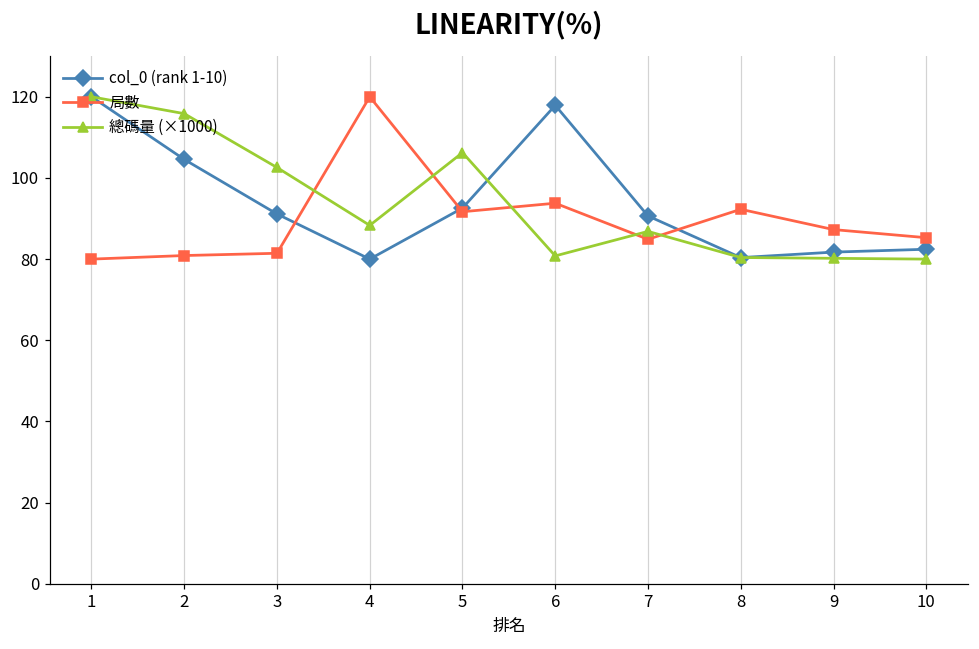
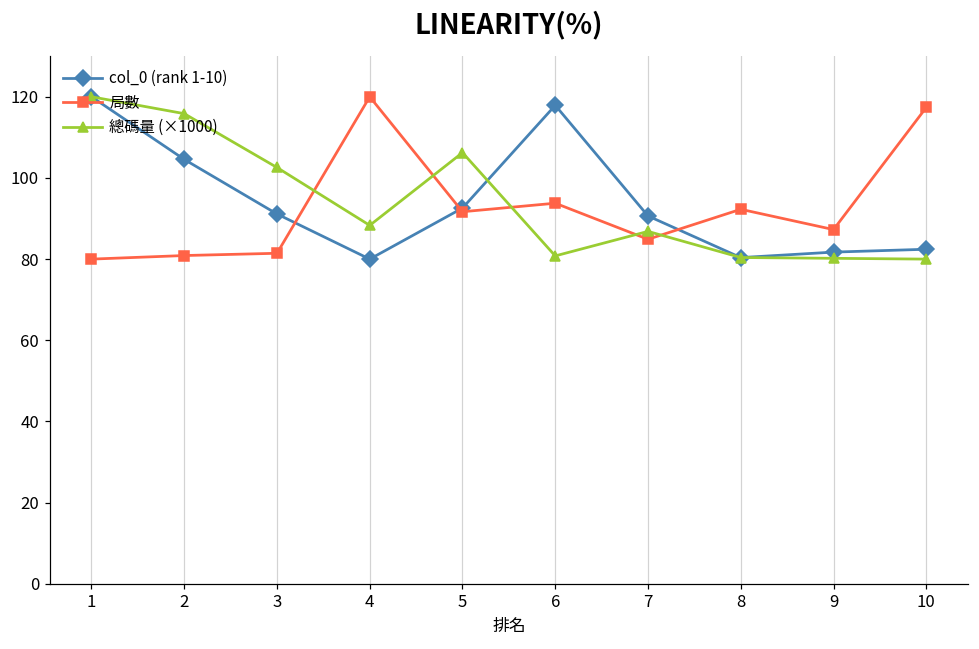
局數, 10: 85 -> 117
